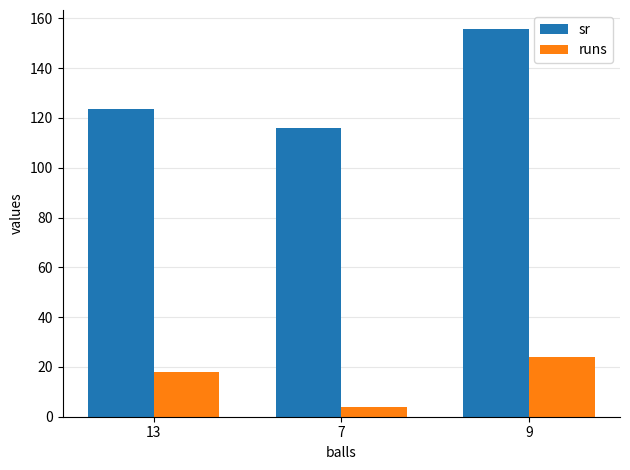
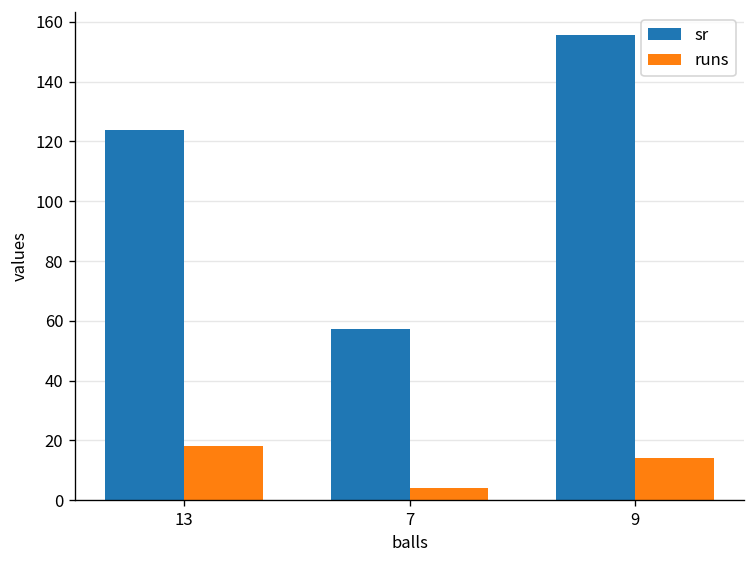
sr, 7: 116 -> 57
runs, 9: 24 -> 14
